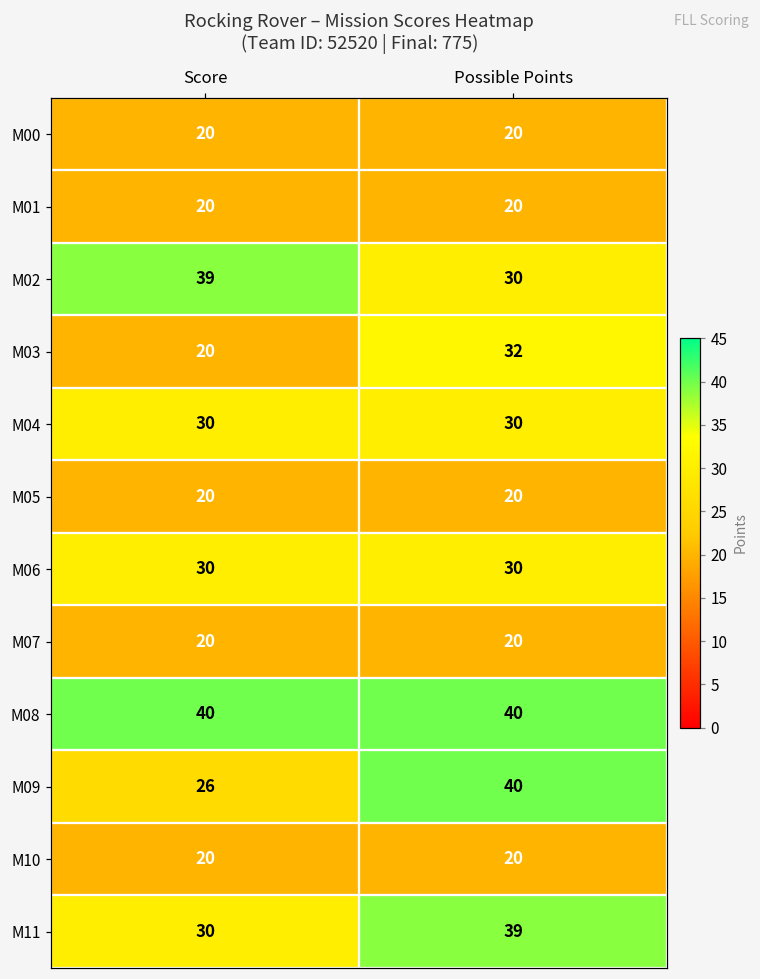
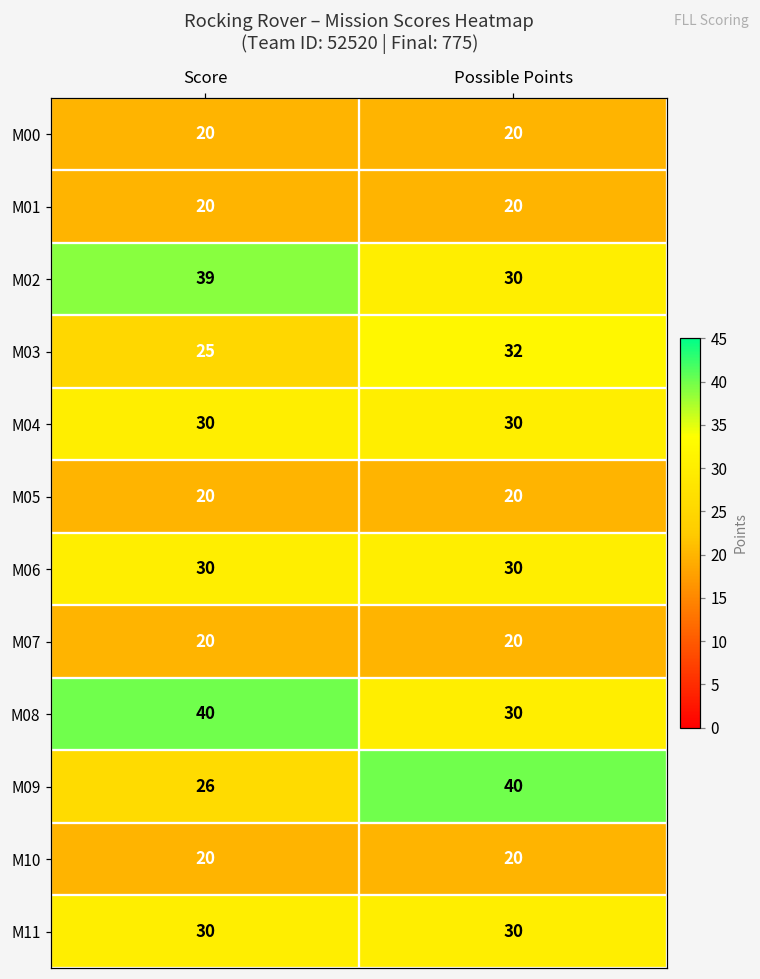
M03, Score: 20 -> 25
M08, Possible Points: 40 -> 30
M11, Possible Points: 39 -> 30
